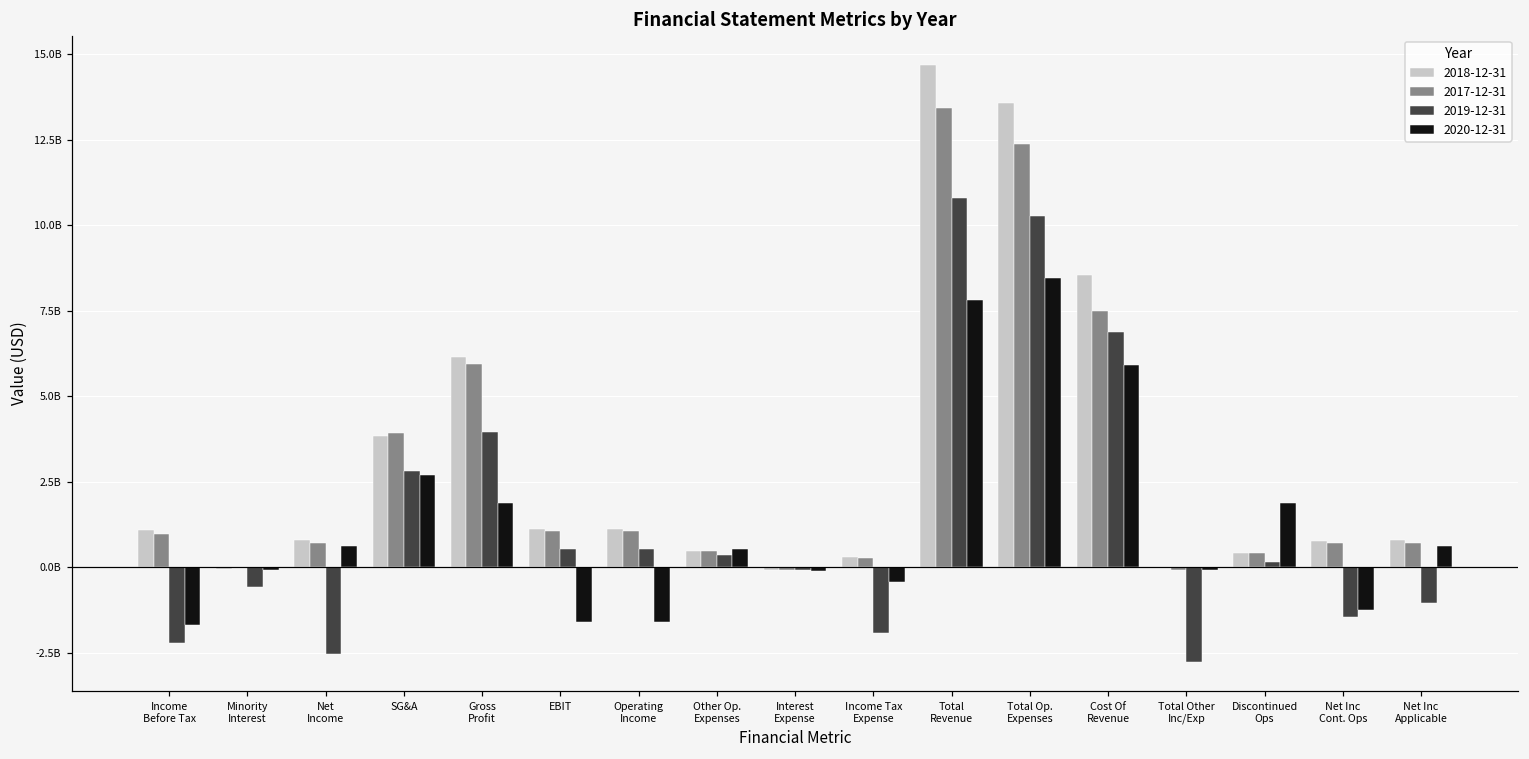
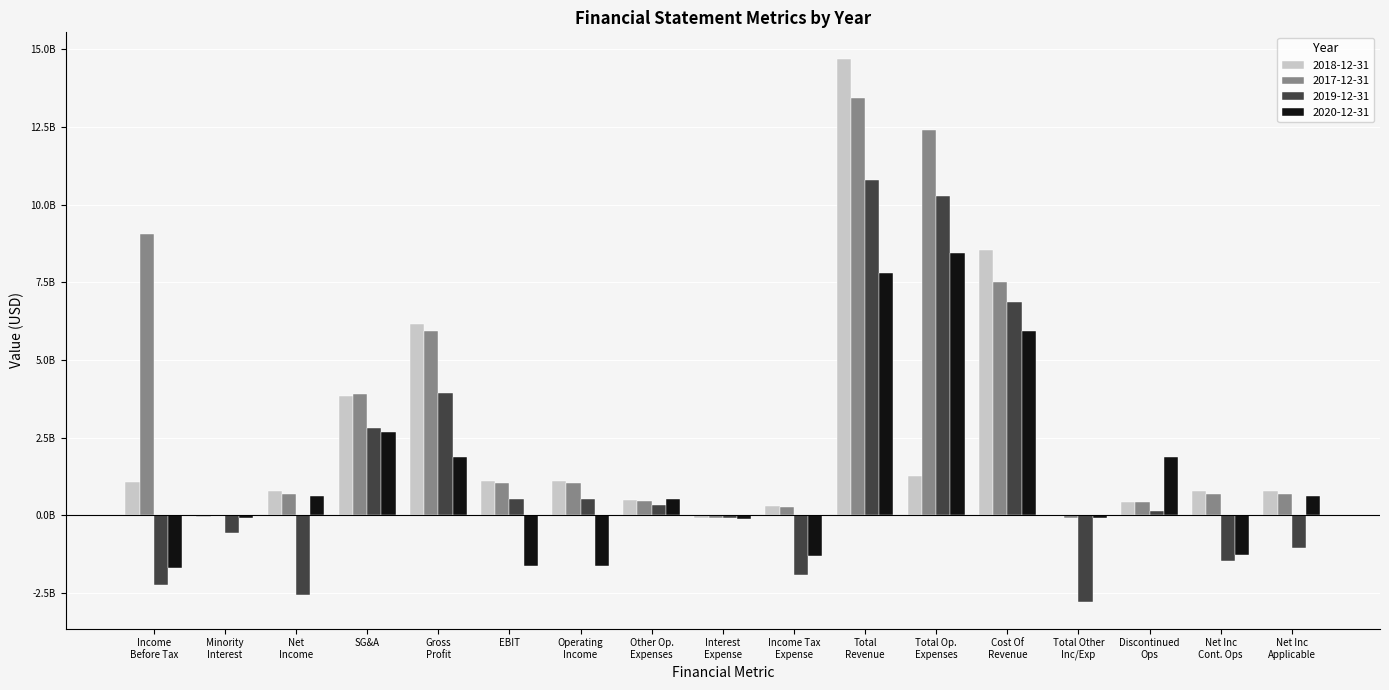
2017-12-31, Income Before Tax: 1000000000 -> 9100000000
2020-12-31, Income Tax Expense: -400000000 -> -1300000000
2018-12-31, Total Op. Expenses: 13600000000 -> 1300000000
